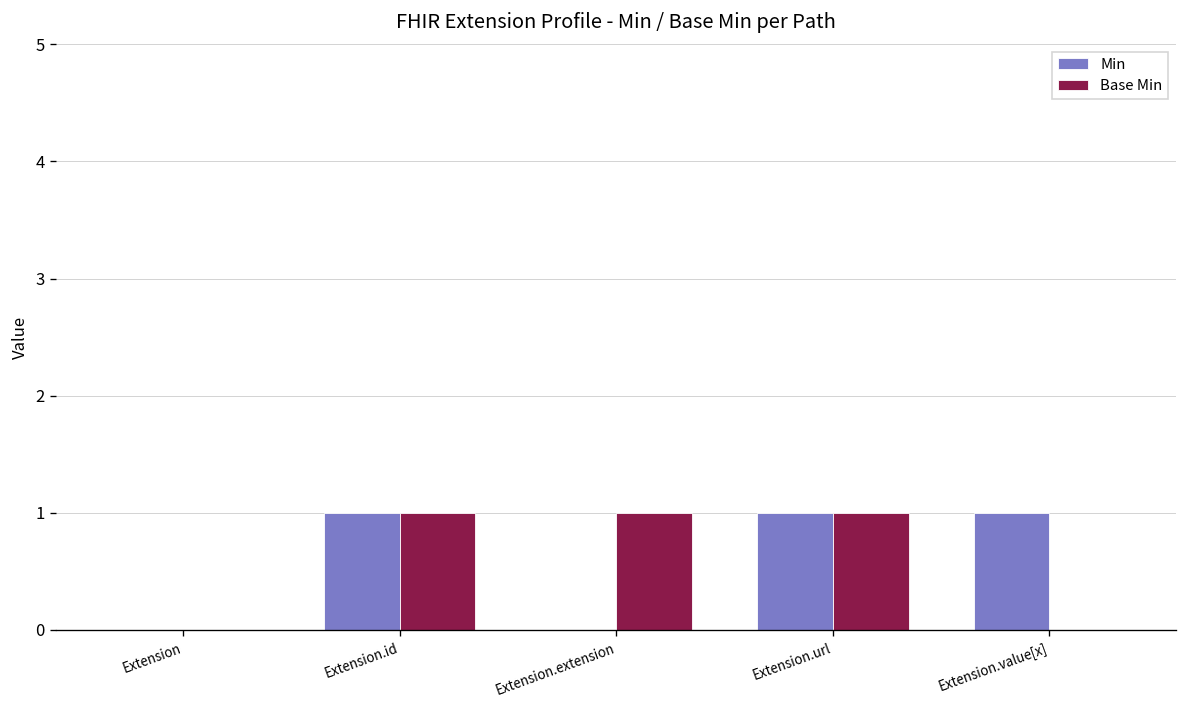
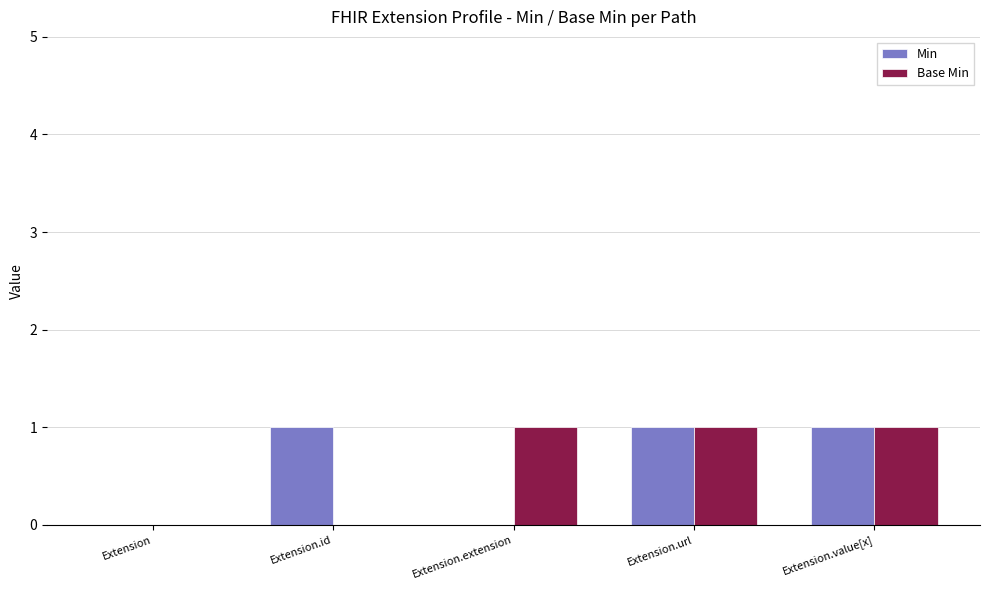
Base Min, Extension.id: 1 -> 0
Base Min, Extension.value[x]: 0 -> 1
